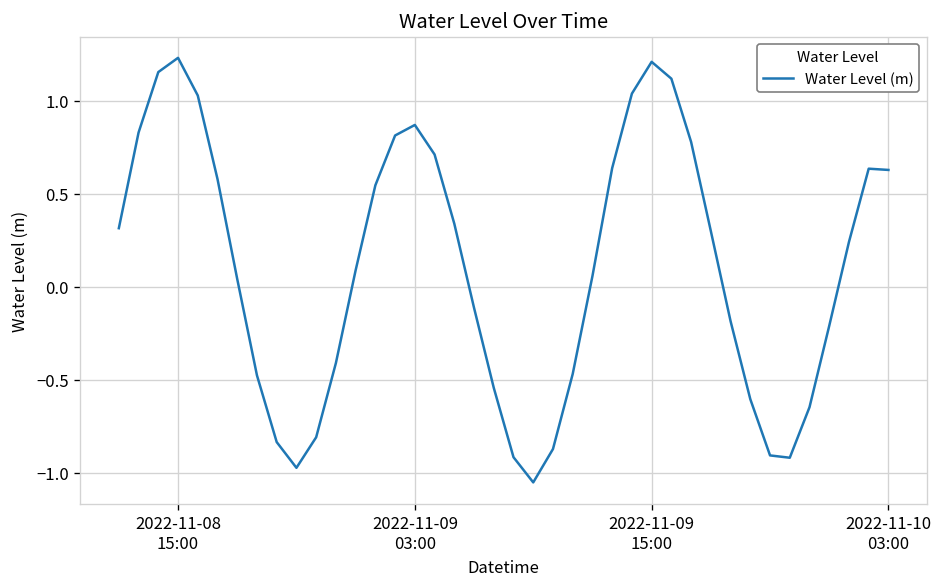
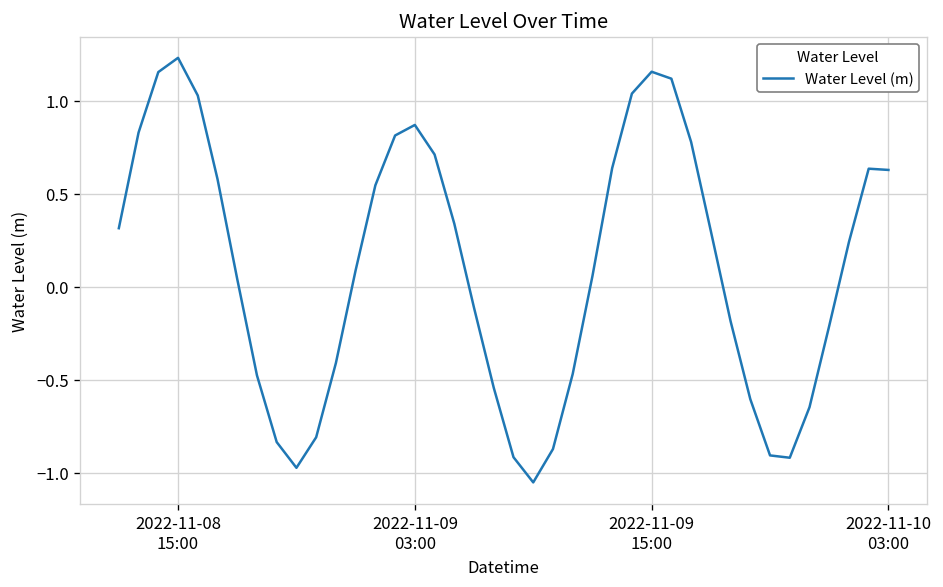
2022-11-09 15:00: 1.21 -> 1.16
